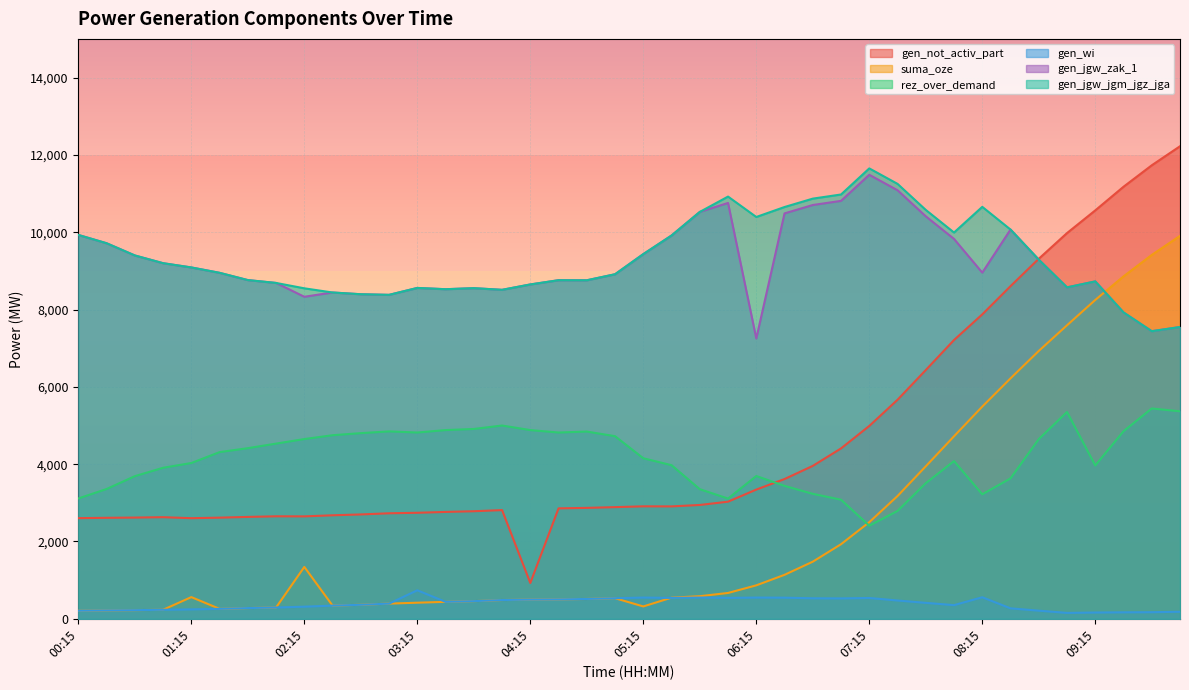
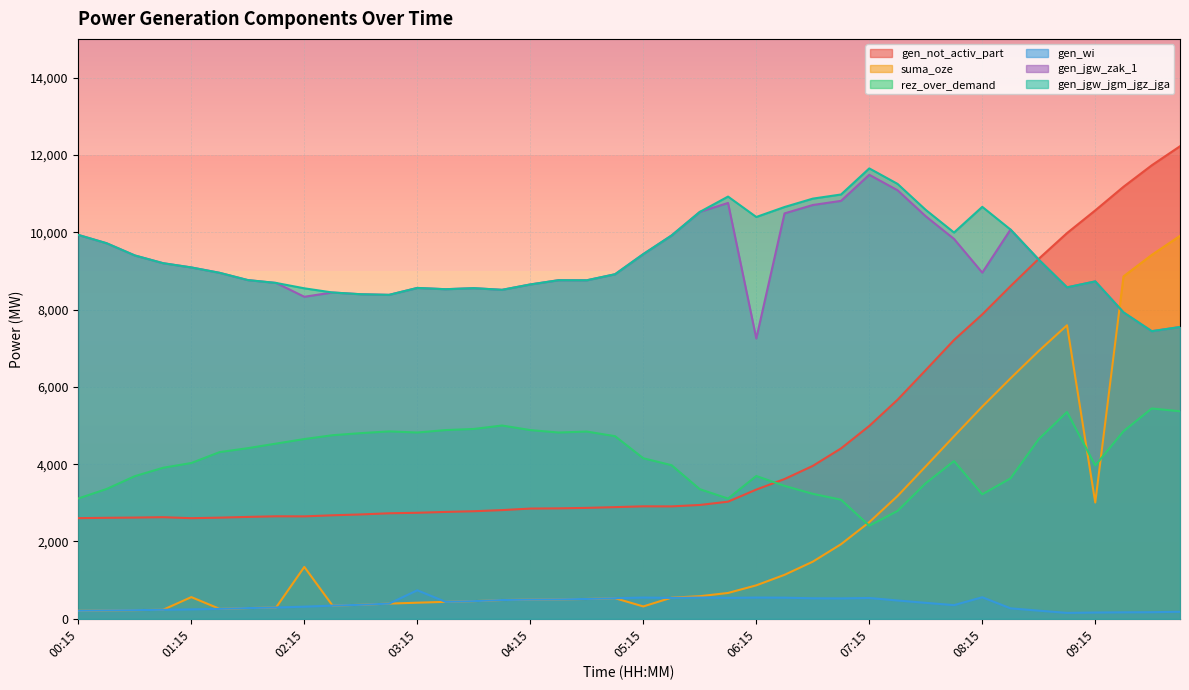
gen_not_activ_part, 04:15: 900 -> 2,900
suma_oze, 09:15: 8,200 -> 3,000
